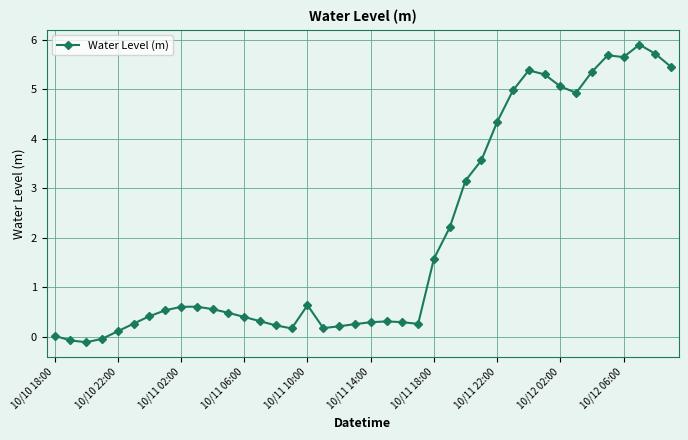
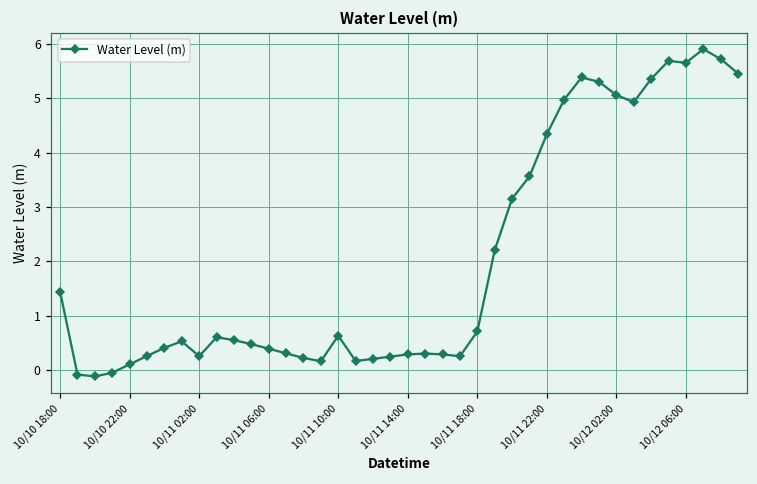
10/10 18:00: 0.0 -> 1.4
10/11 02:00: 0.6 -> 0.3
10/11 18:00: 1.6 -> 0.7
